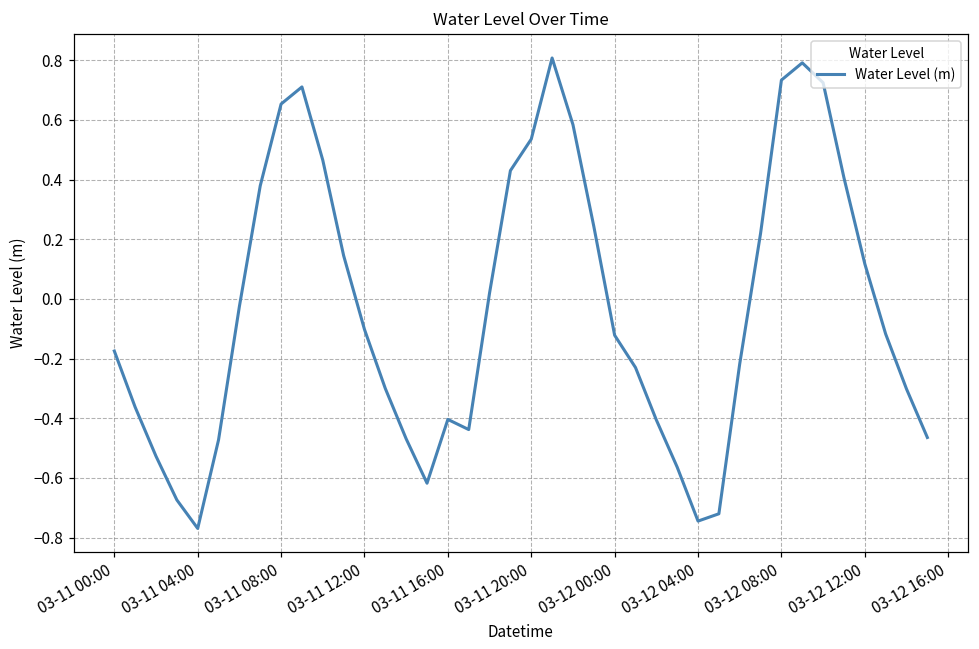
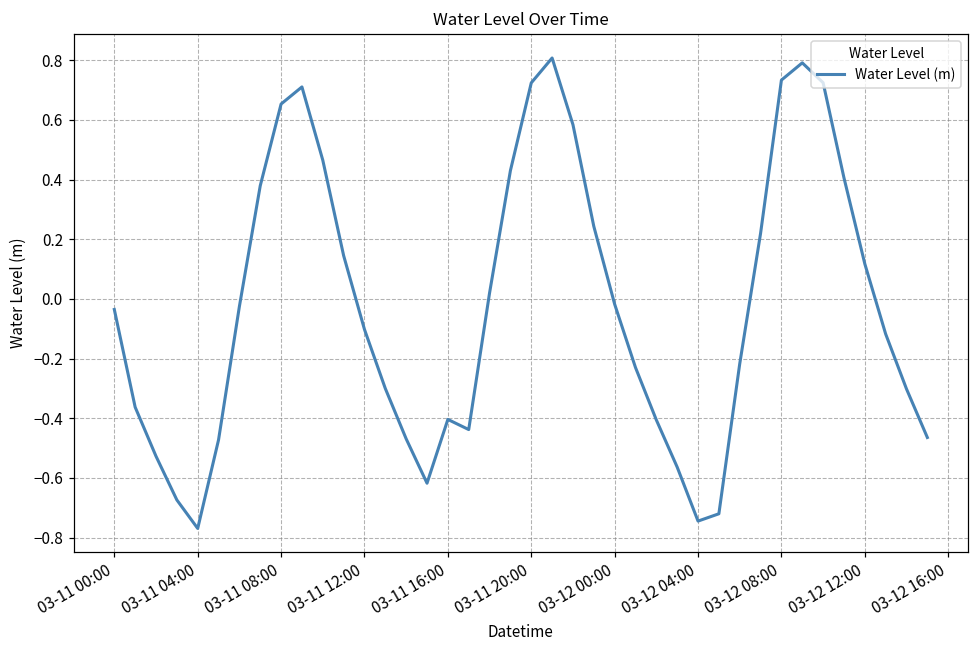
03-11 00:00: -0.17 -> -0.04
03-11 20:00: 0.54 -> 0.72
03-12 00:00: -0.12 -> -0.02
